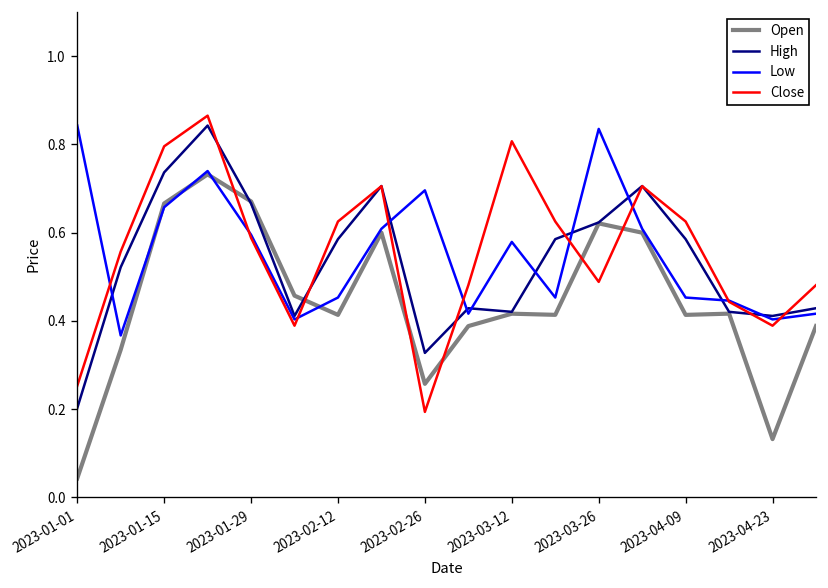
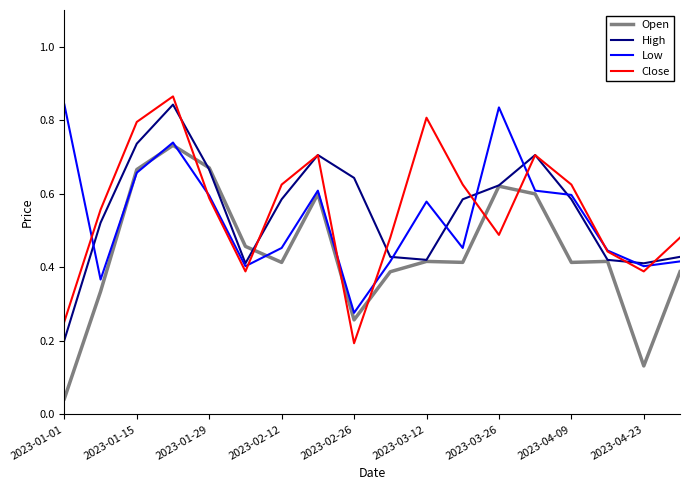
High, 2023-02-26: 0.33 -> 0.64
Low, 2023-02-26: 0.70 -> 0.28
Low, 2023-04-09: 0.45 -> 0.60
